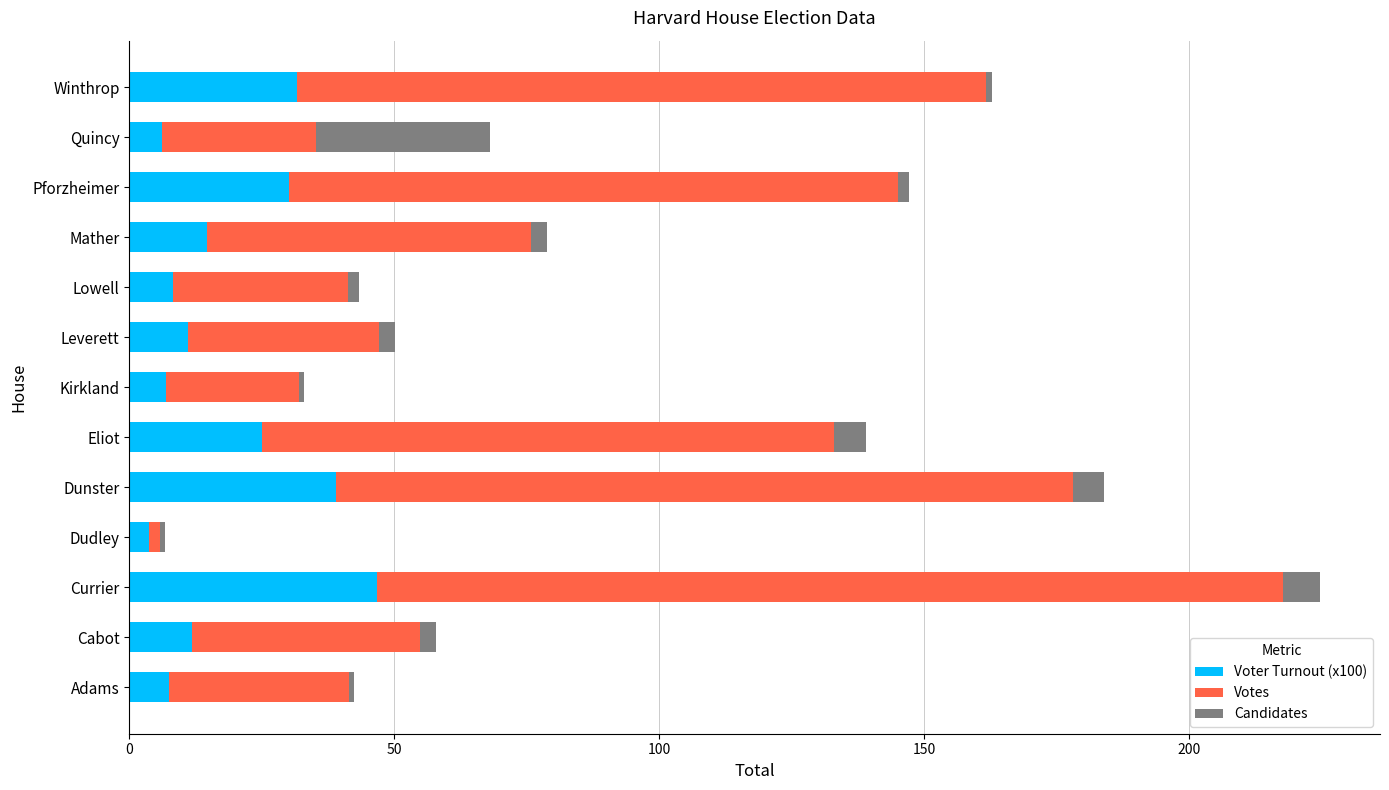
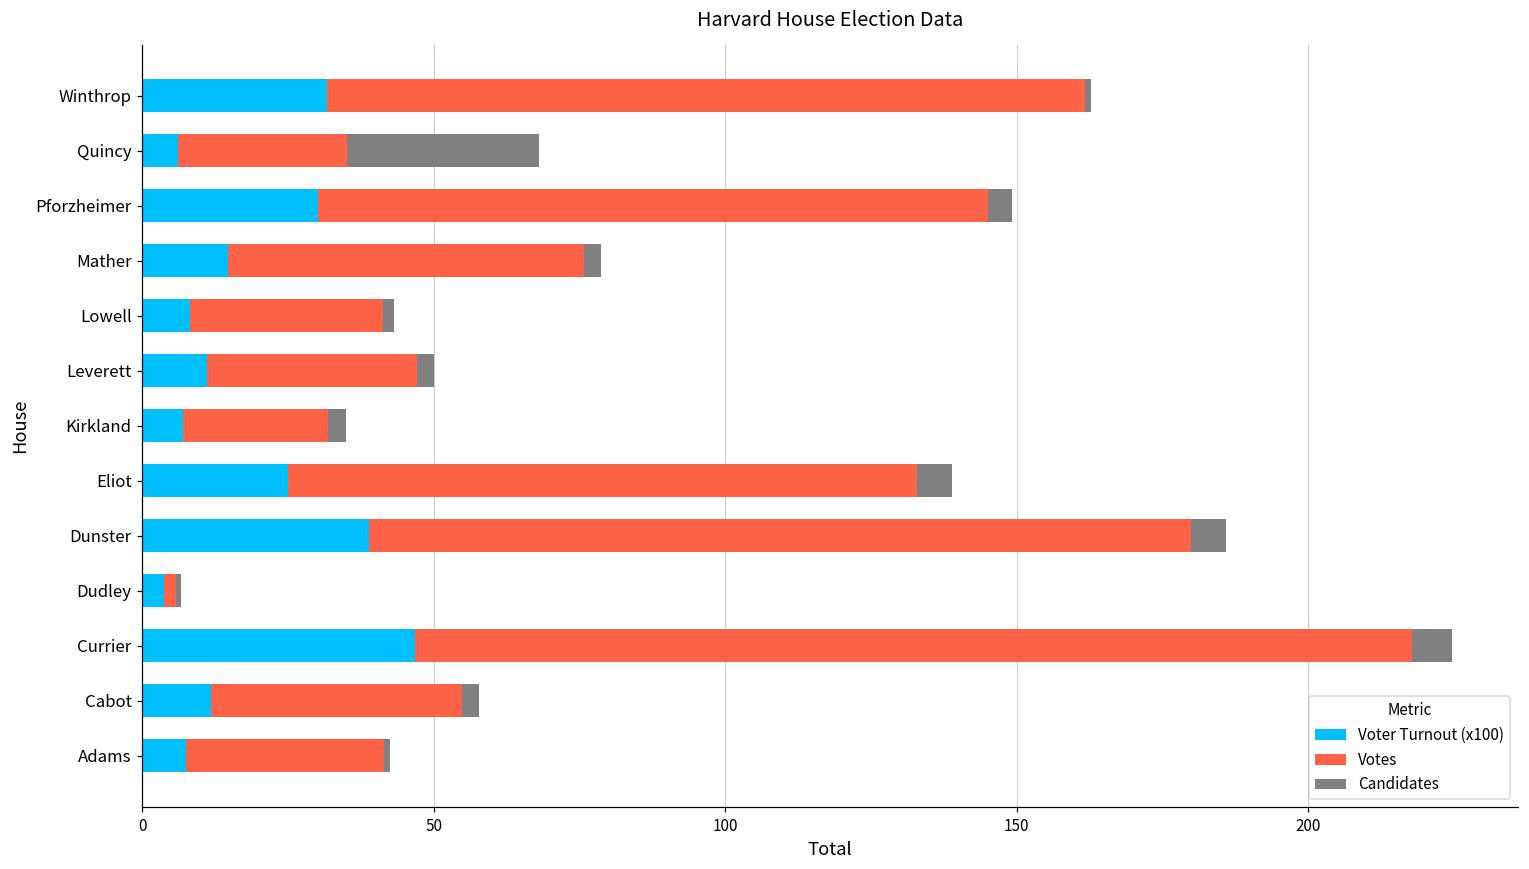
Candidates, Pforzheimer: 2 -> 4
Candidates, Kirkland: 1 -> 3
Votes, Dunster: 139 -> 141
